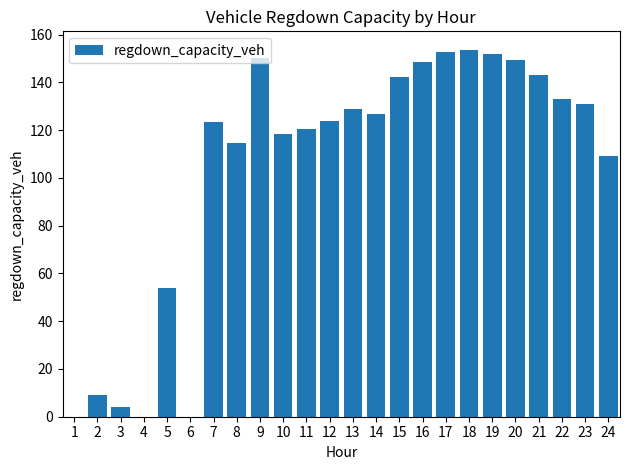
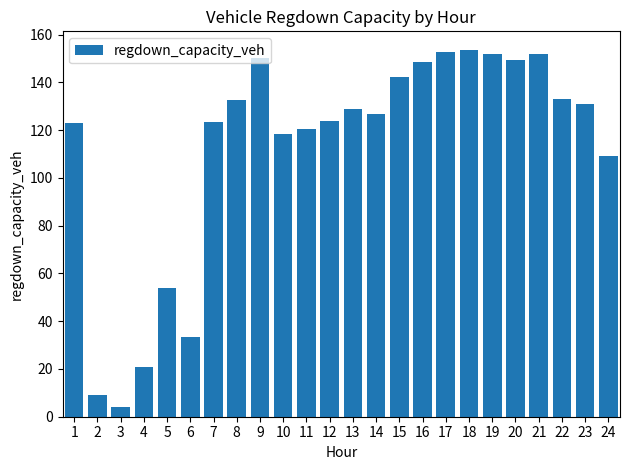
1: 0 -> 123
4: 0 -> 21
6: 0 -> 33
8: 115 -> 133
21: 143 -> 152
